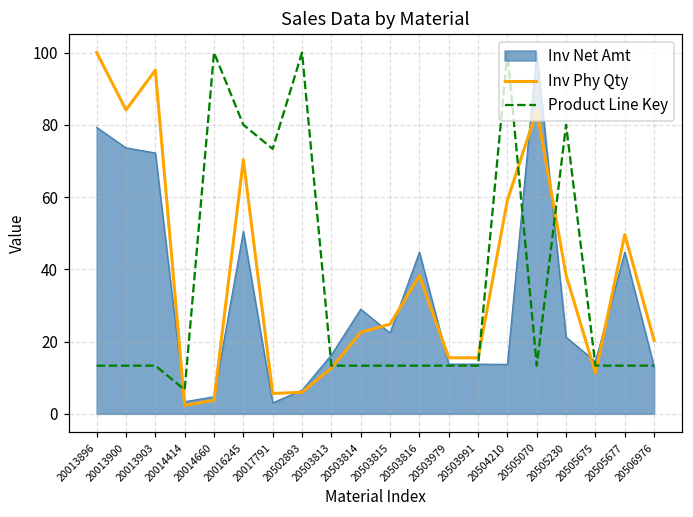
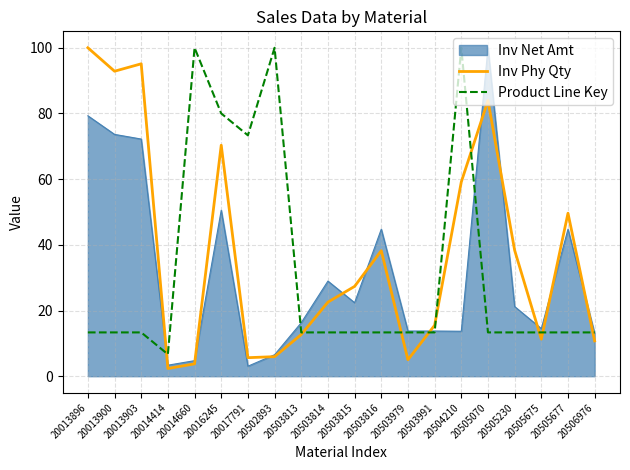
Inv Phy Qty, 20013900: 84 -> 93
Inv Phy Qty, 20503815: 25 -> 27
Inv Phy Qty, 20503979: 16 -> 5
Product Line Key, 20505230: 80 -> 13
Inv Phy Qty, 20506976: 20 -> 11
